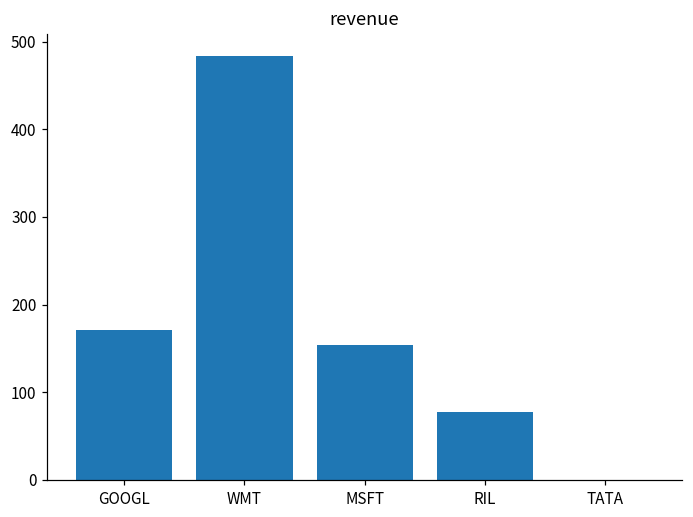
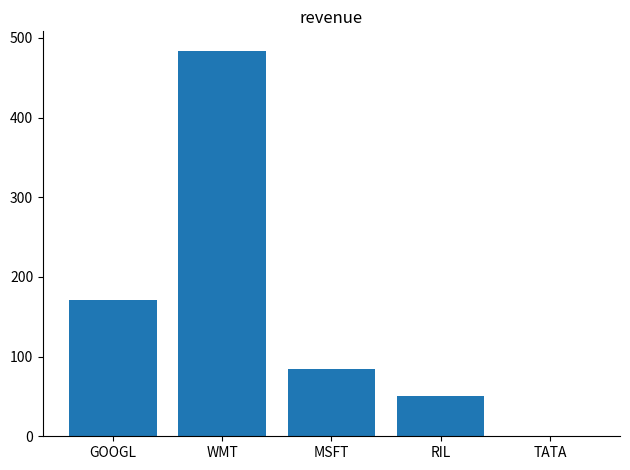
MSFT: 150 -> 90
RIL: 80 -> 50
